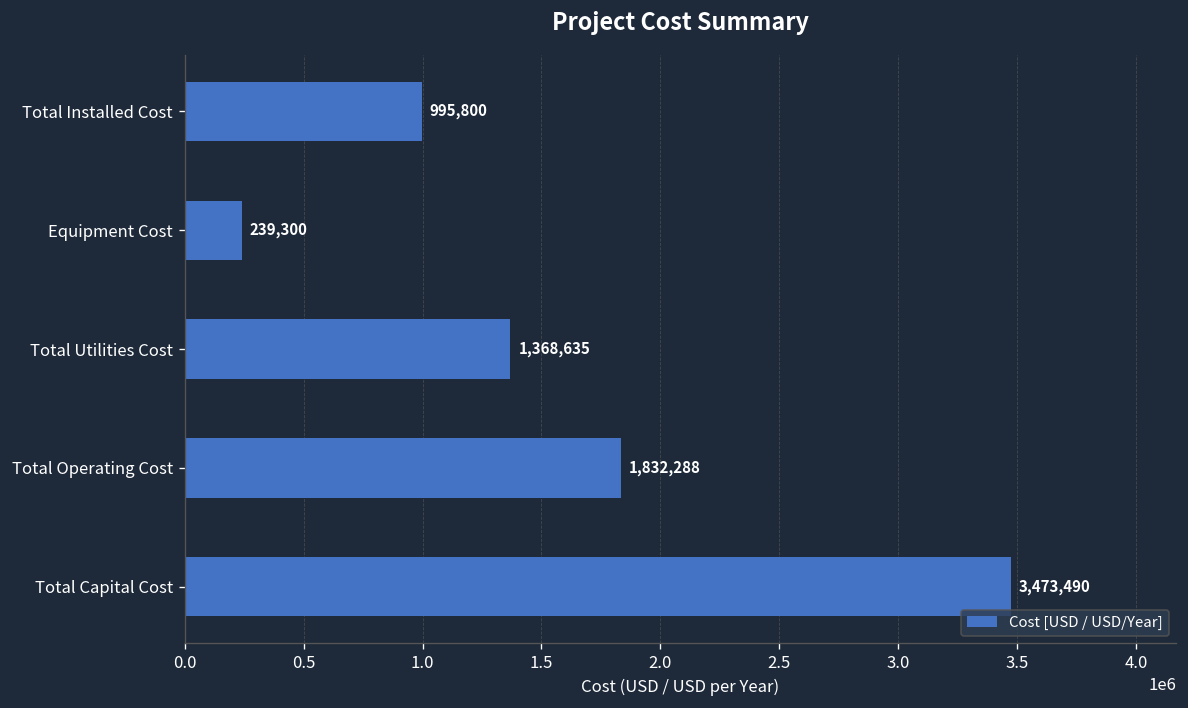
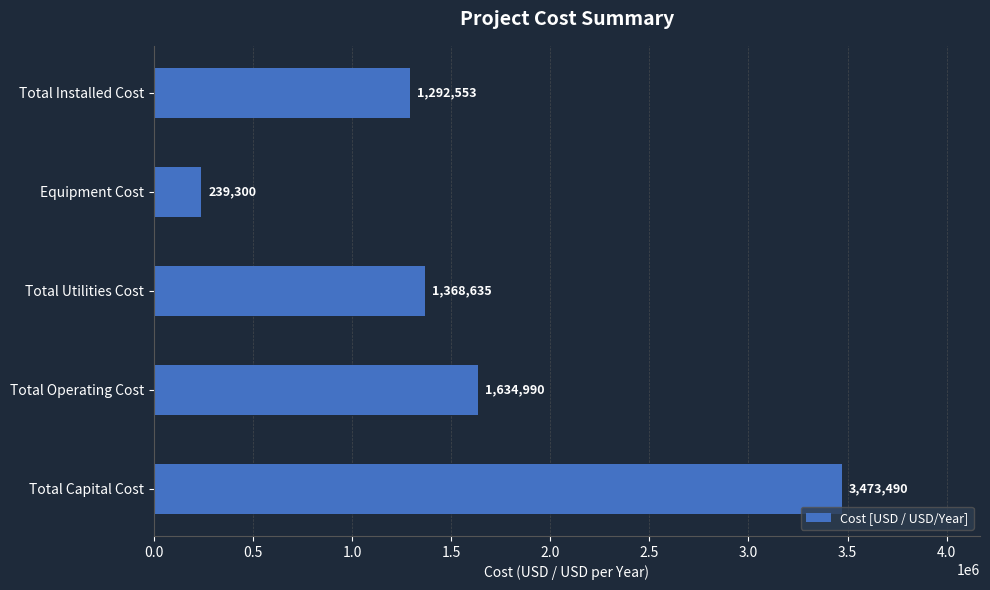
Total Installed Cost: 995,800 -> 1,292,553
Total Operating Cost: 1,832,288 -> 1,634,990
